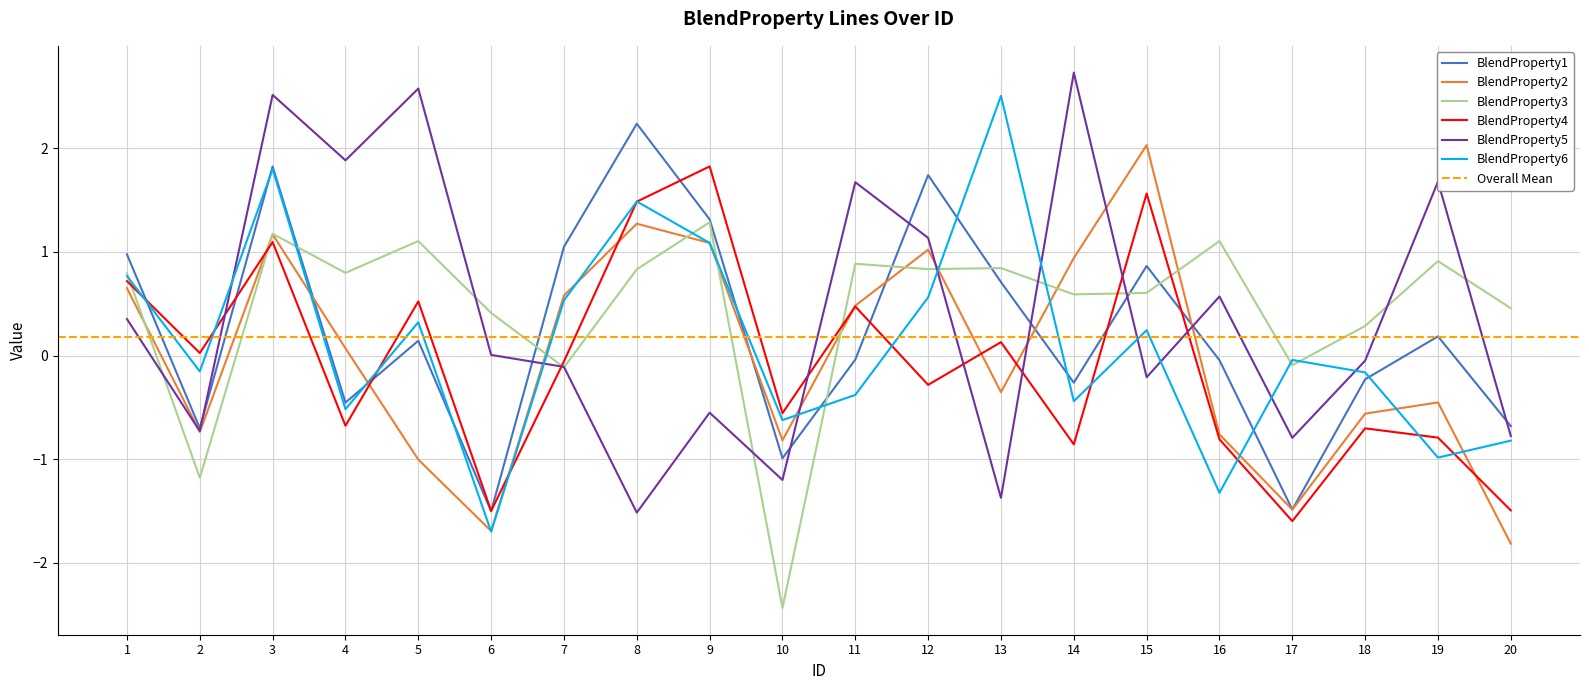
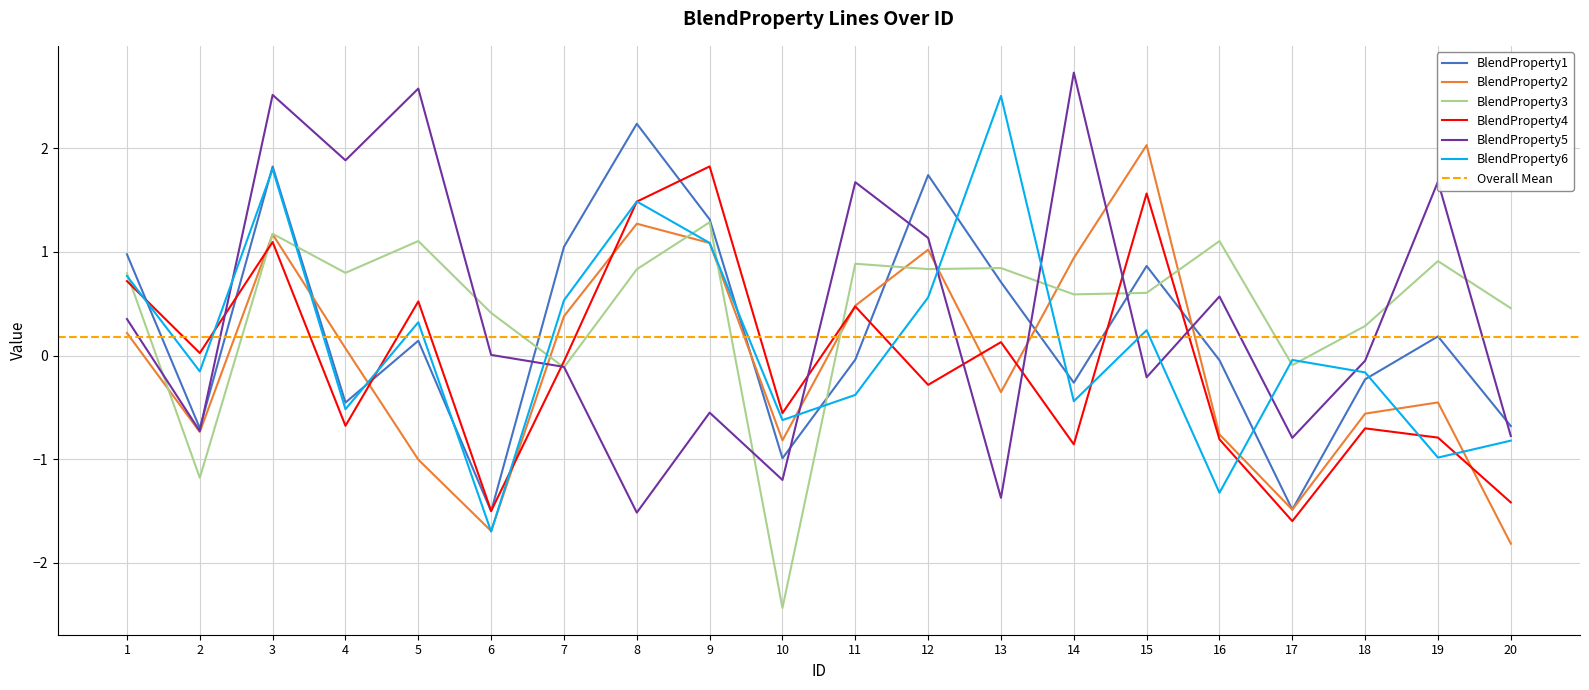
BlendProperty2, 1: 0.65 -> 0.22
BlendProperty2, 7: 0.58 -> 0.38
BlendProperty4, 20: -1.49 -> -1.42
